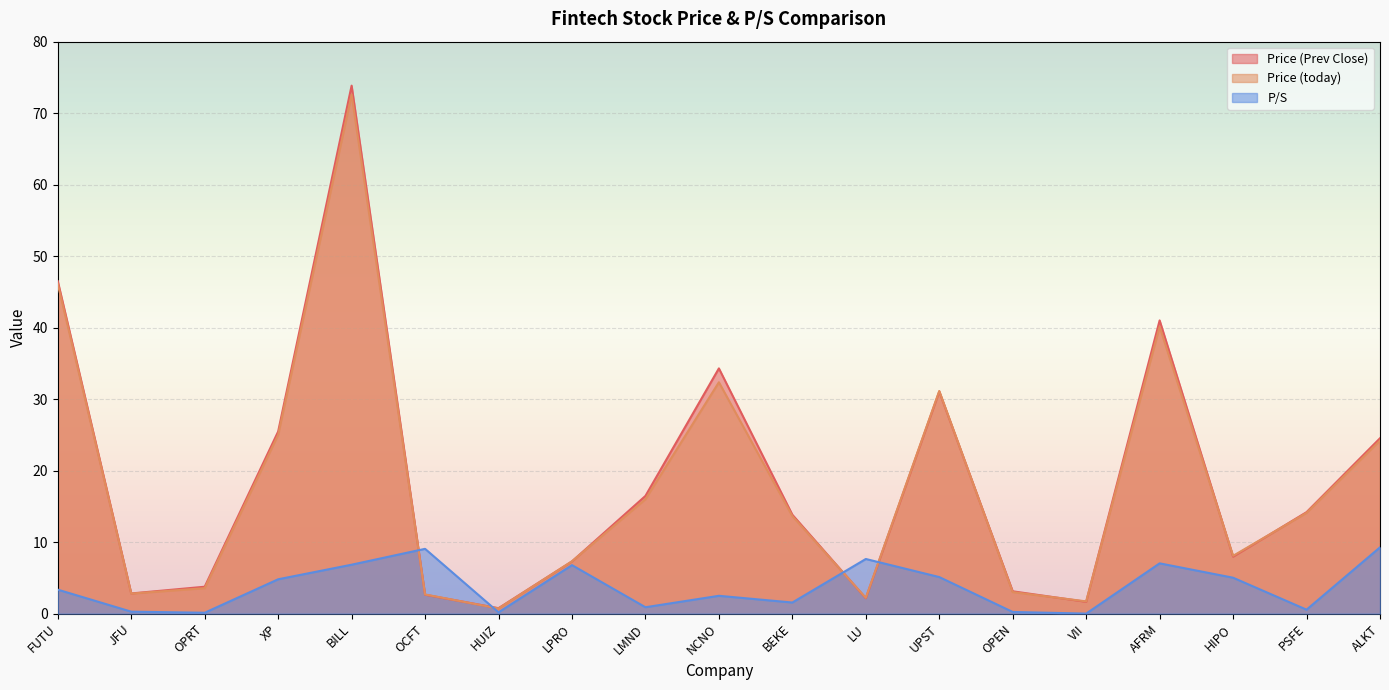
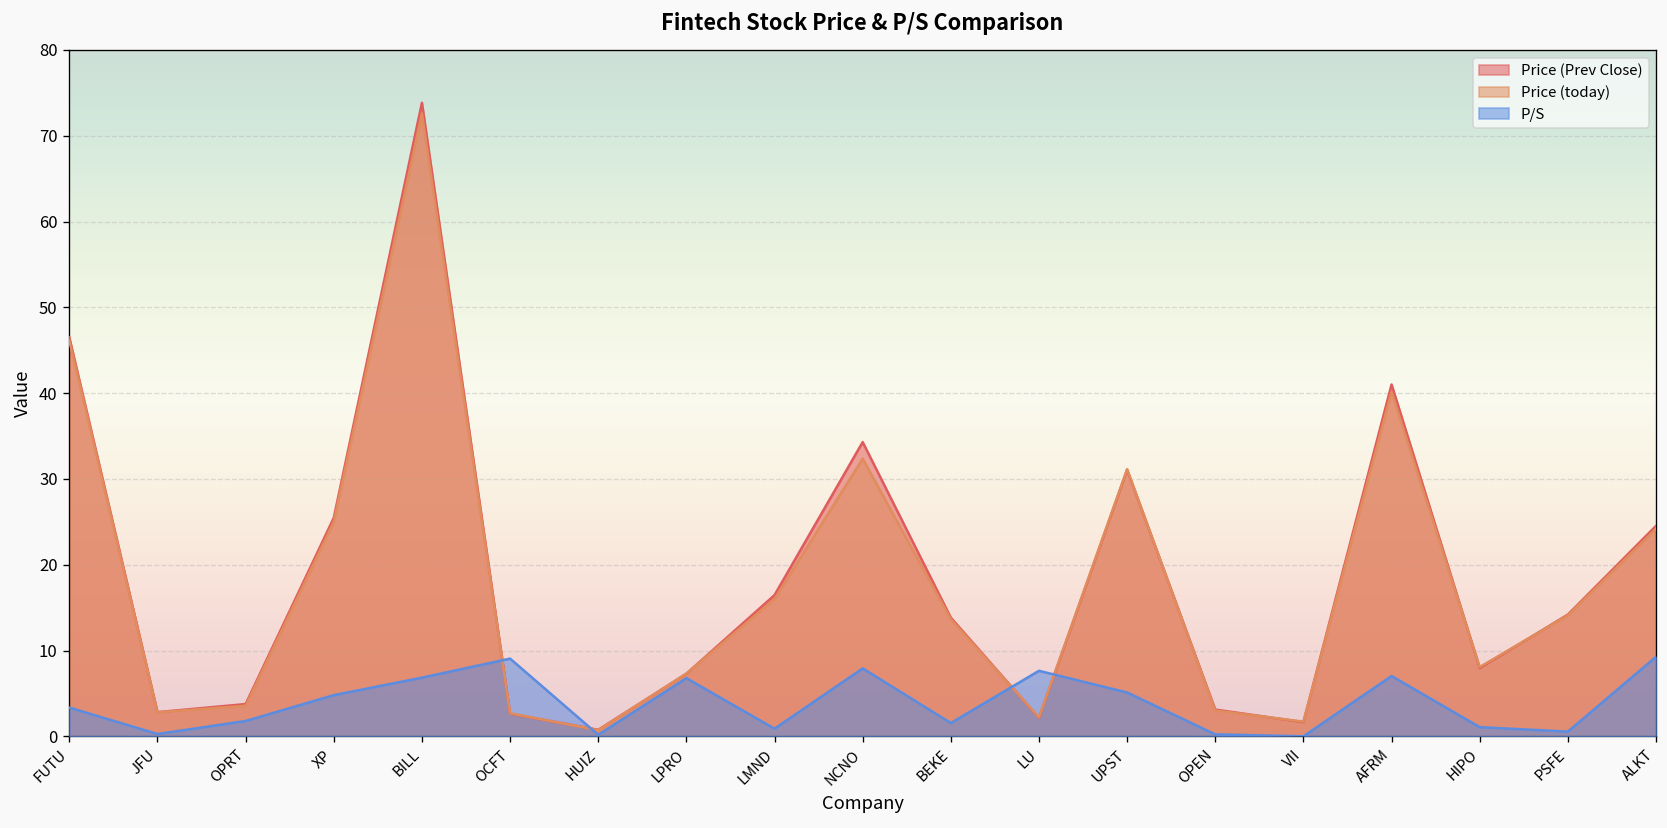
P/S, OPRT: 0 -> 2
P/S, NCNO: 2 -> 8
P/S, HIPO: 5 -> 1
